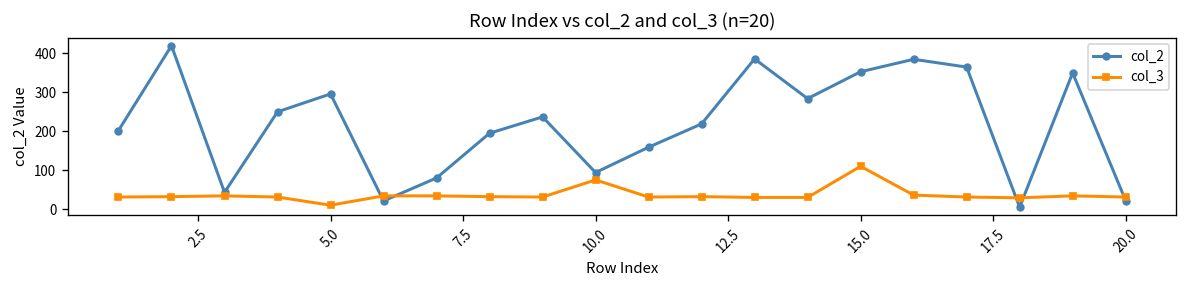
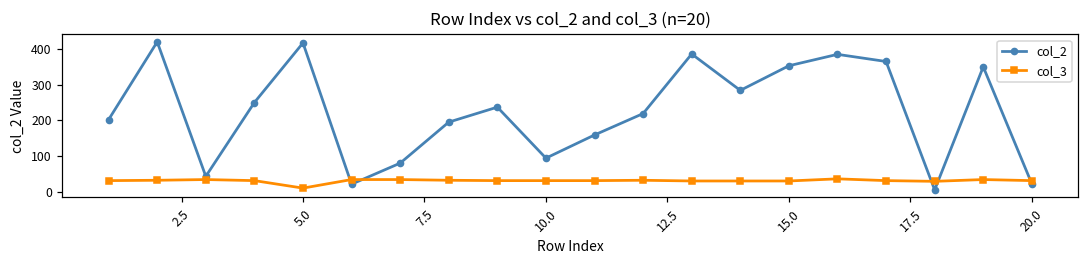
col_2, 5.0: 300 -> 420
col_3, 10.0: 80 -> 30
col_3, 15.0: 110 -> 30
